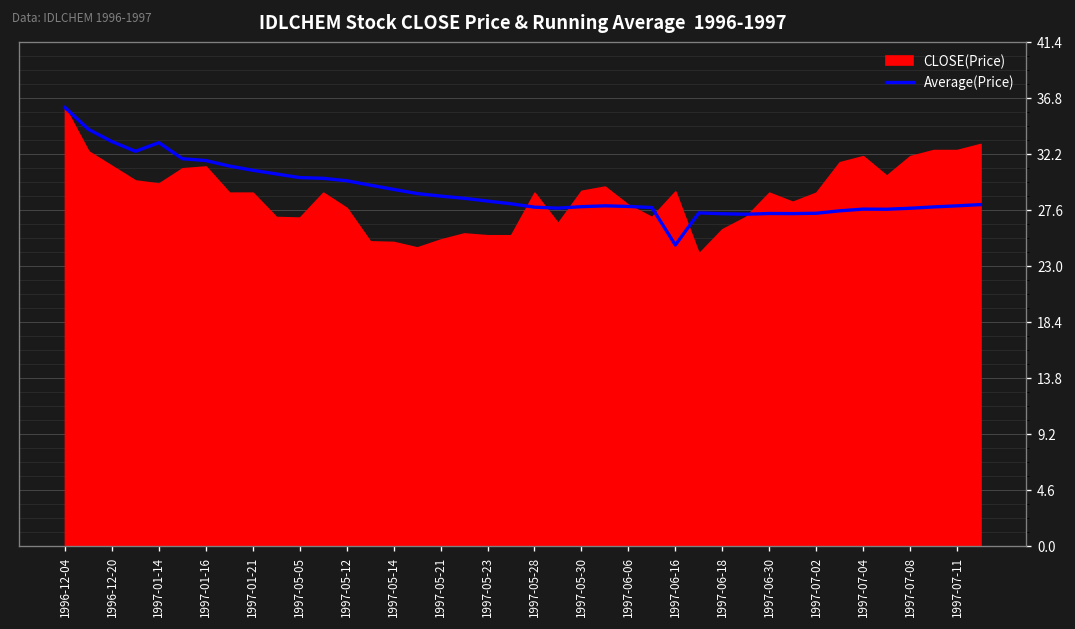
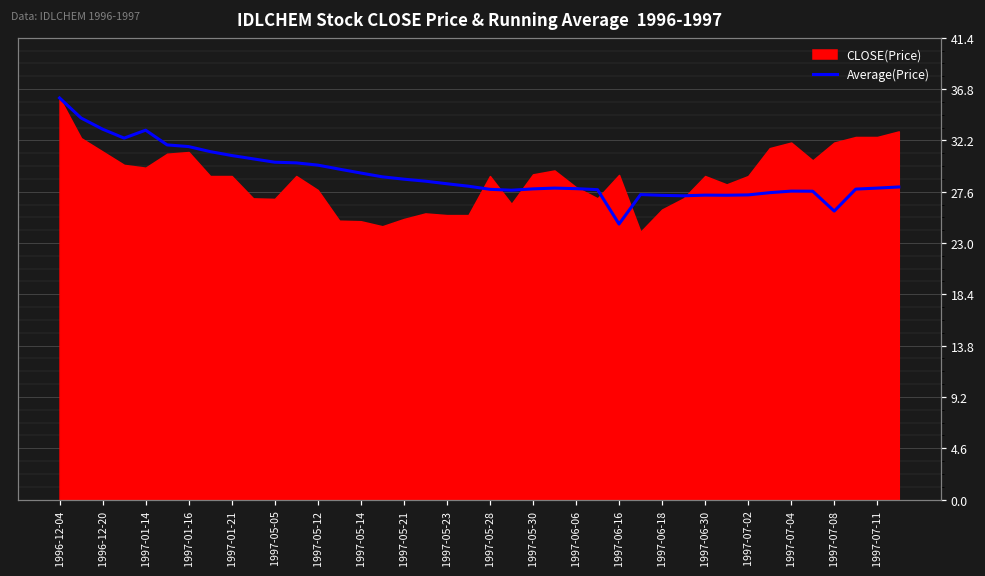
Average(Price), 1997-07-08: 27.7 -> 25.9
